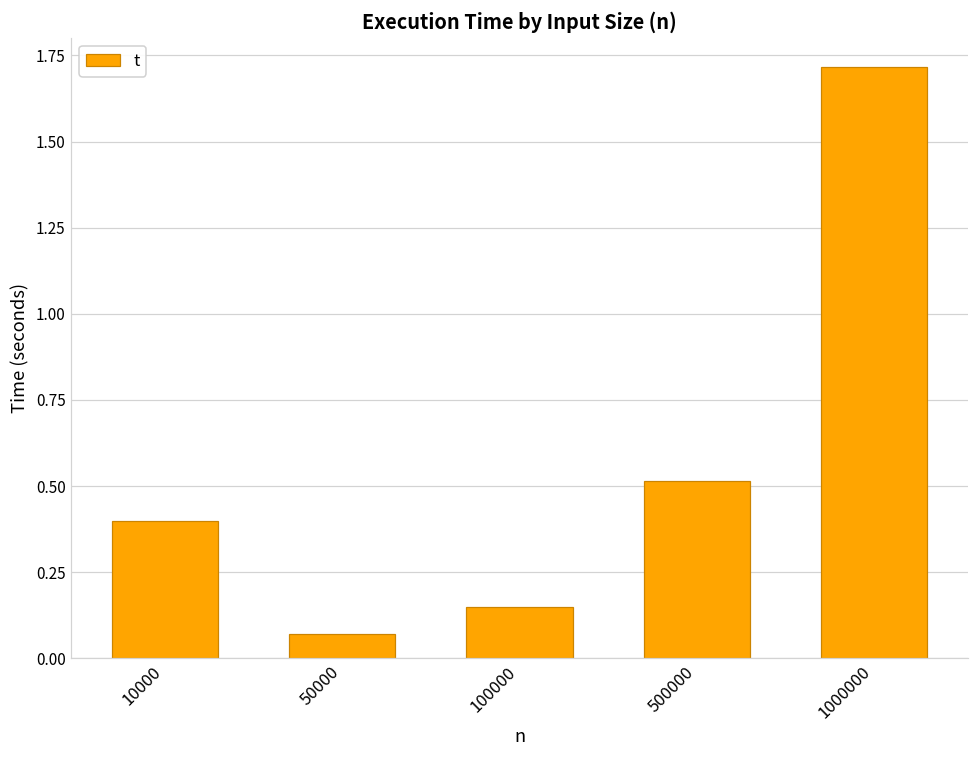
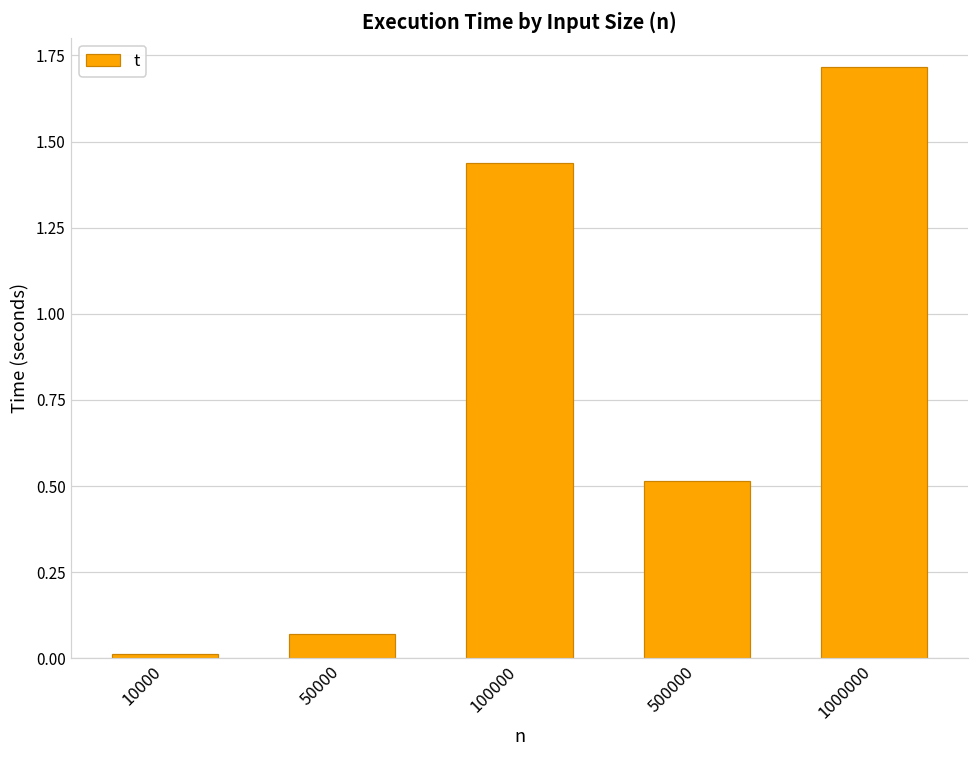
10000: 0.40 -> 0.01
100000: 0.15 -> 1.44
